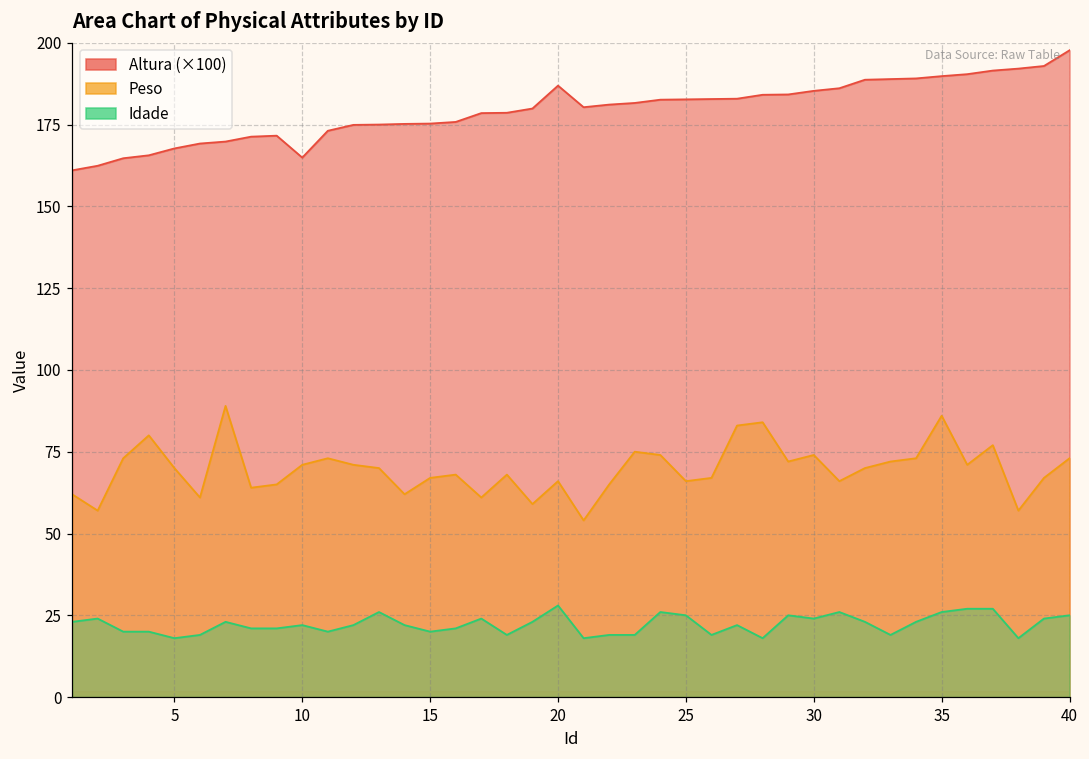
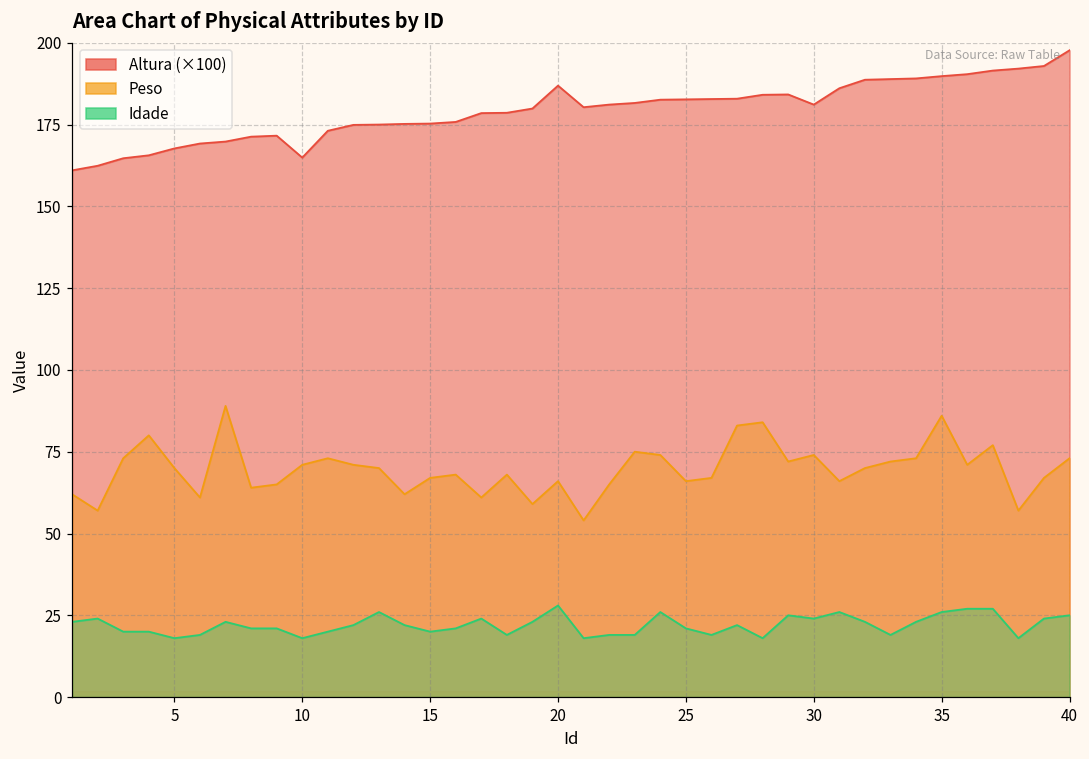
Idade, 10: 22 -> 18
Idade, 25: 25 -> 21
Altura (×100), 30: 185 -> 181
